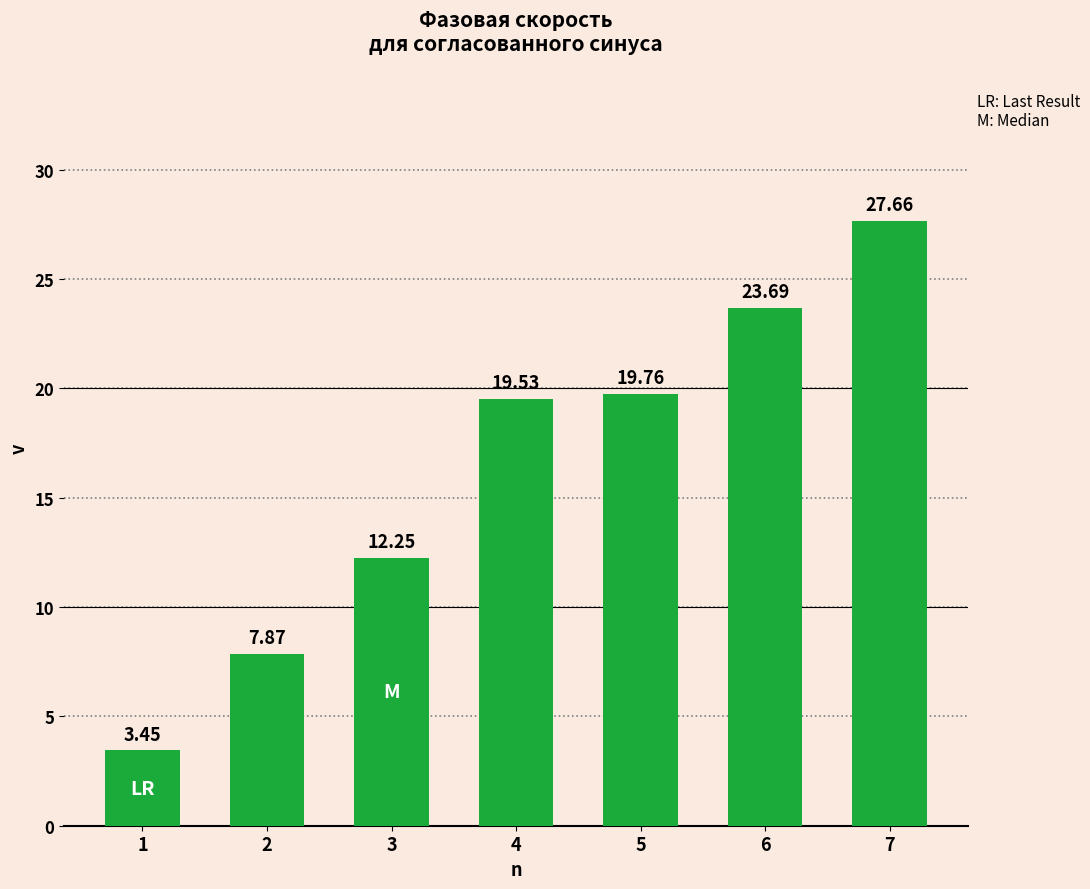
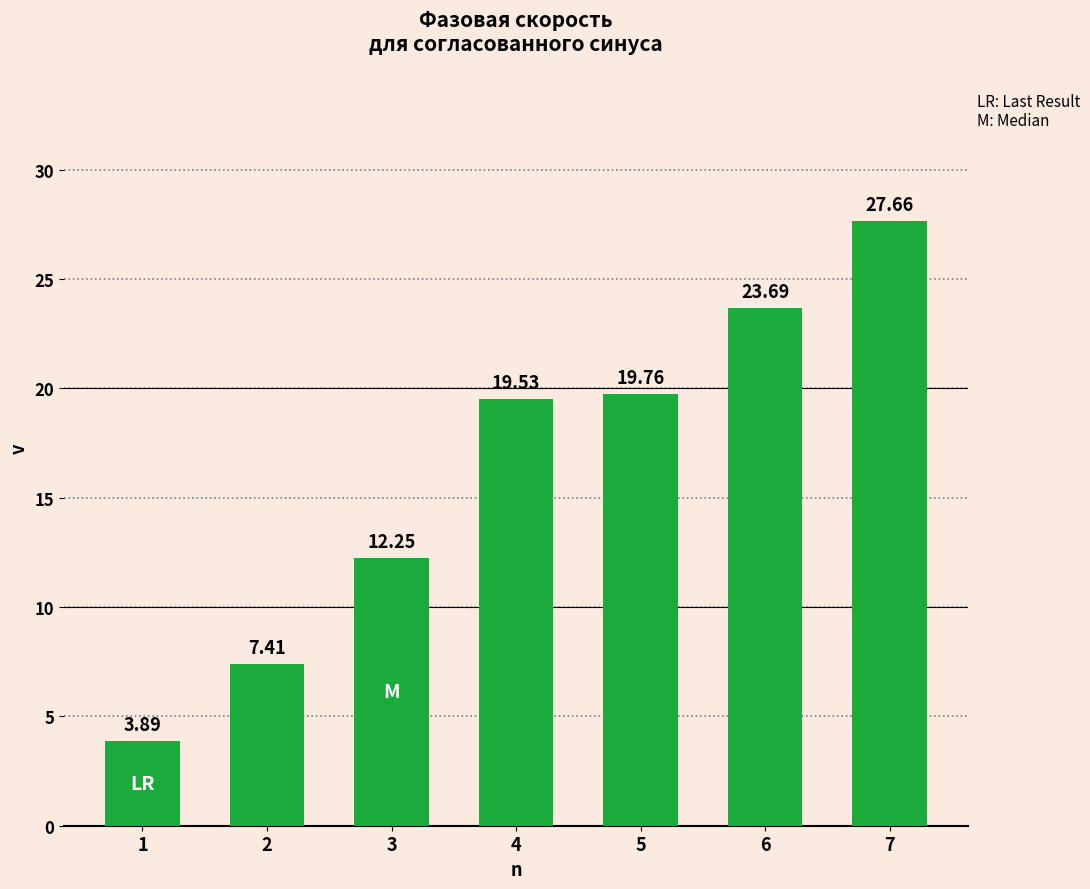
1: 3.45 -> 3.89
2: 7.87 -> 7.41
